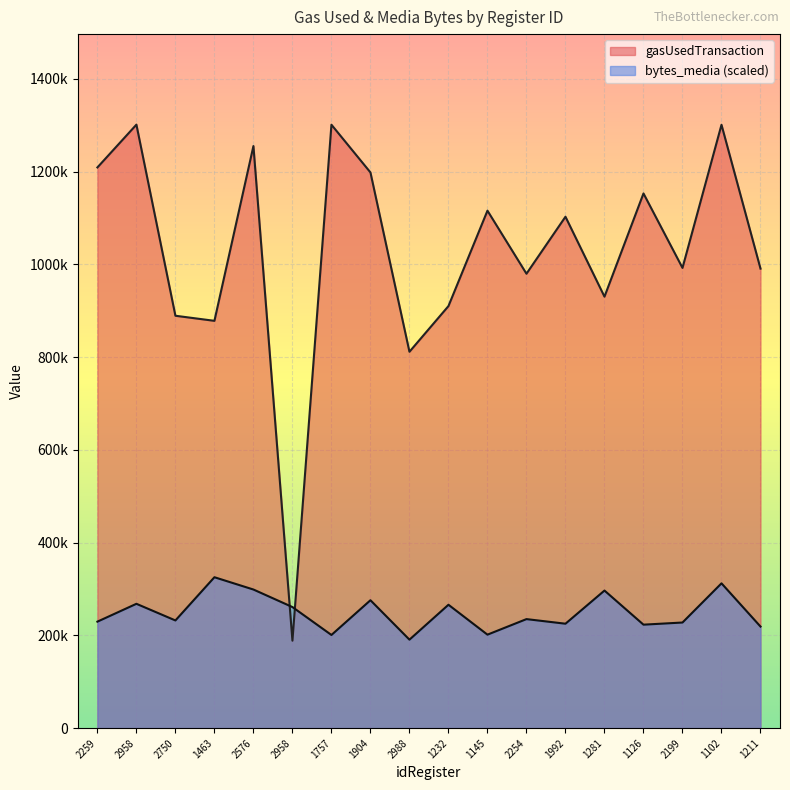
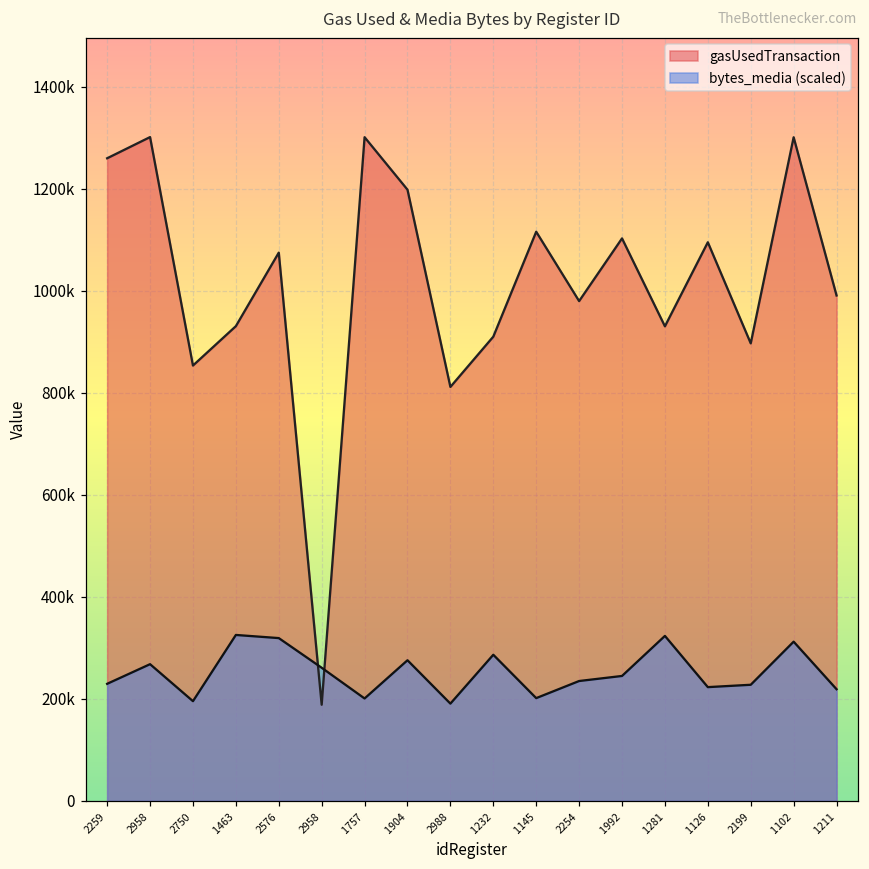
gasUsedTransaction, 2259: 1210000 -> 1260000
gasUsedTransaction, 2750: 890000 -> 850000
bytes_media (scaled), 2750: 230000 -> 200000
gasUsedTransaction, 1463: 880000 -> 930000
gasUsedTransaction, 2576: 1250000 -> 1070000
bytes_media (scaled), 2576: 300000 -> 320000
bytes_media (scaled), 1232: 270000 -> 290000
bytes_media (scaled), 1992: 230000 -> 240000
bytes_media (scaled), 1281: 300000 -> 320000
gasUsedTransaction, 1126: 1150000 -> 1100000
gasUsedTransaction, 2199: 990000 -> 900000
